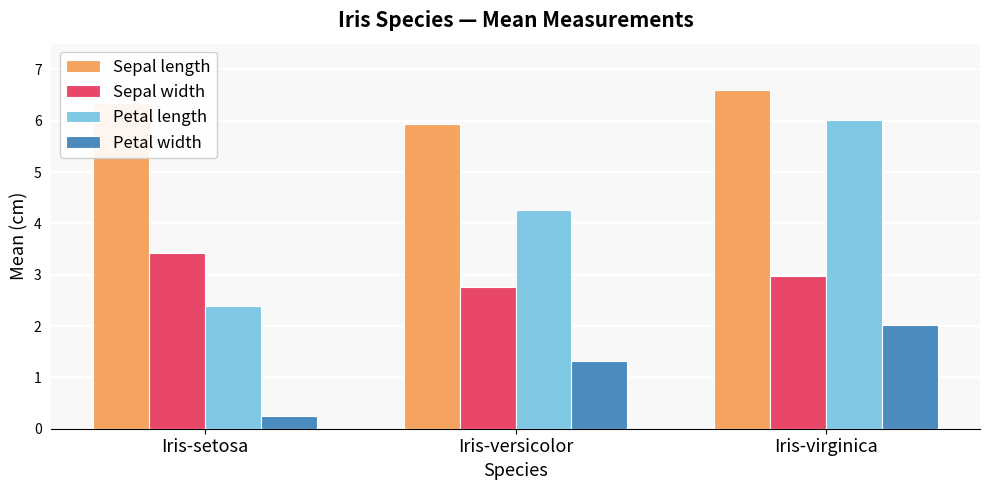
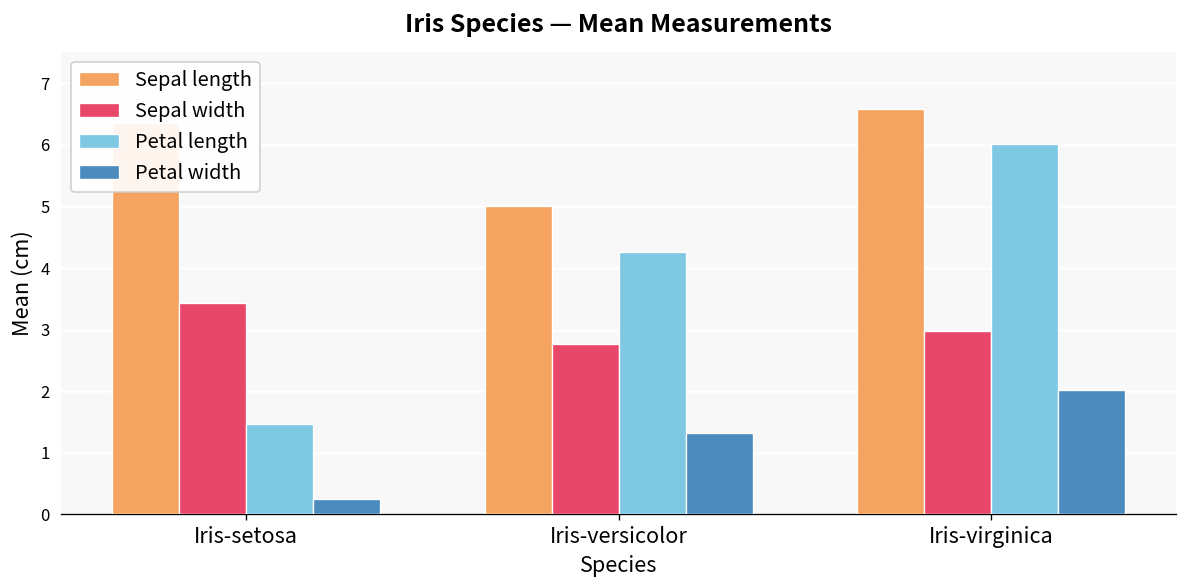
Petal length, Iris-setosa: 2.4 -> 1.5
Sepal length, Iris-versicolor: 5.9 -> 5.0
